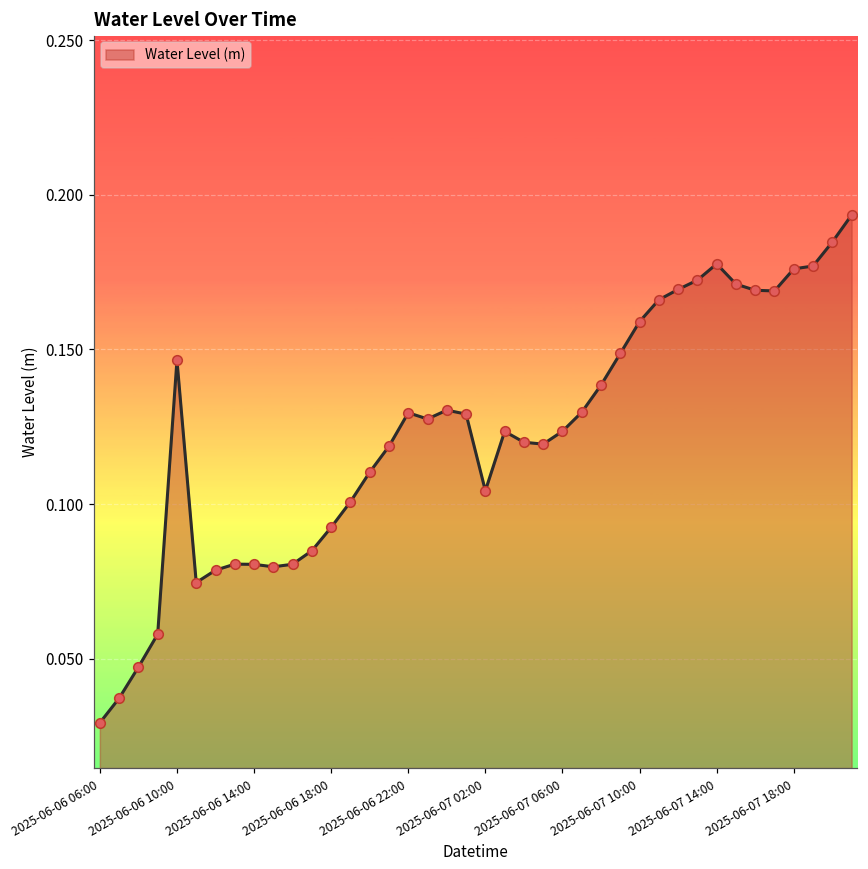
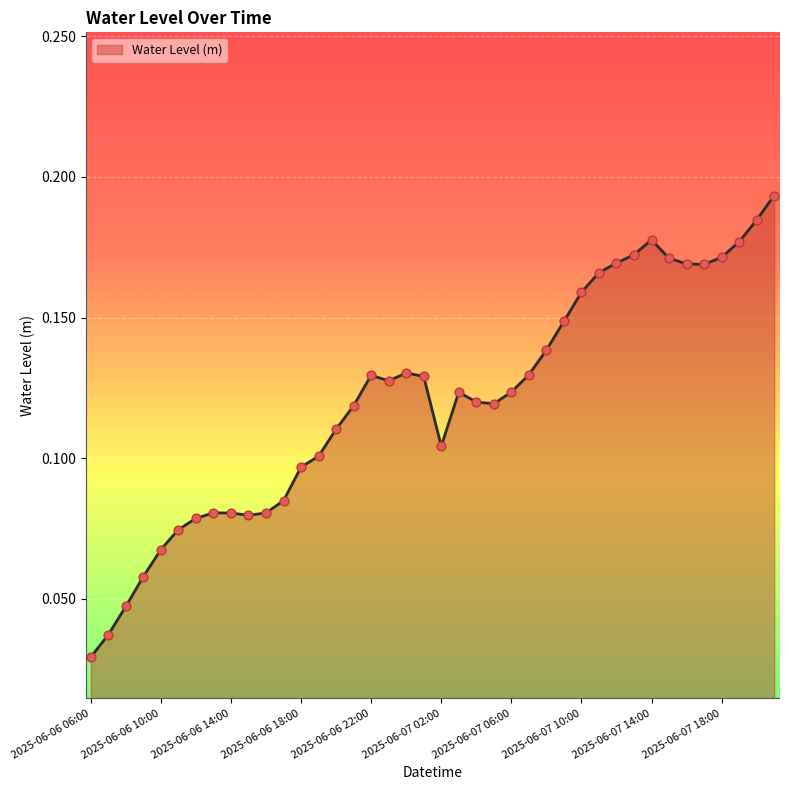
2025-06-06 10:00: 0.147 -> 0.068
2025-06-06 18:00: 0.092 -> 0.097
2025-06-07 18:00: 0.176 -> 0.171
